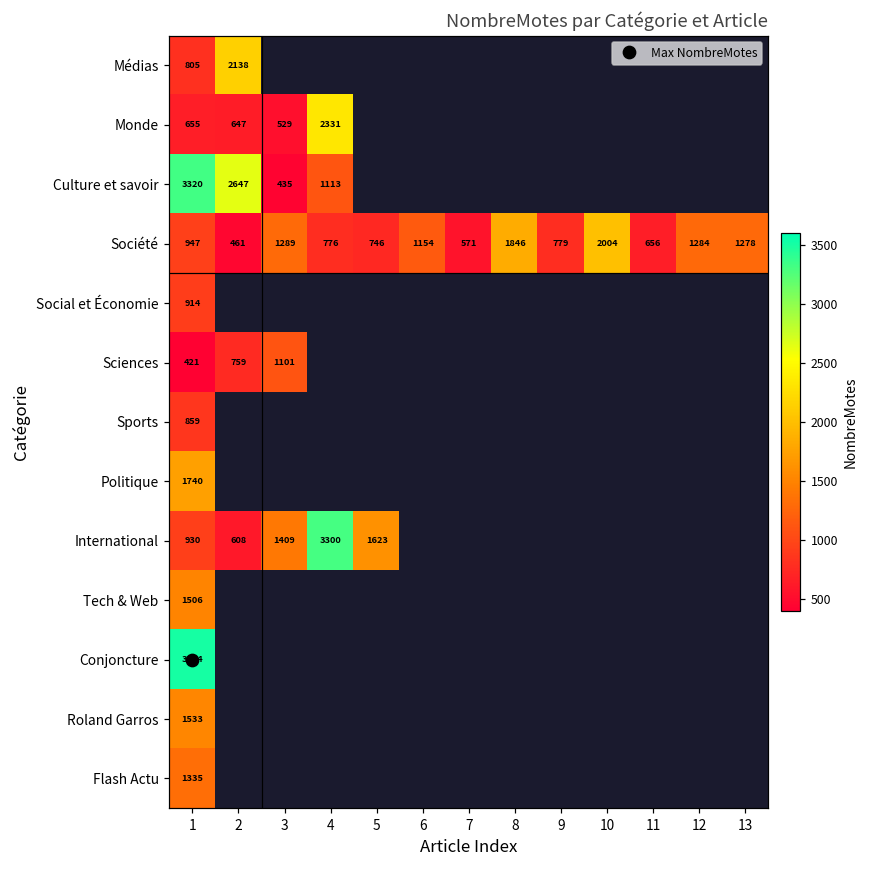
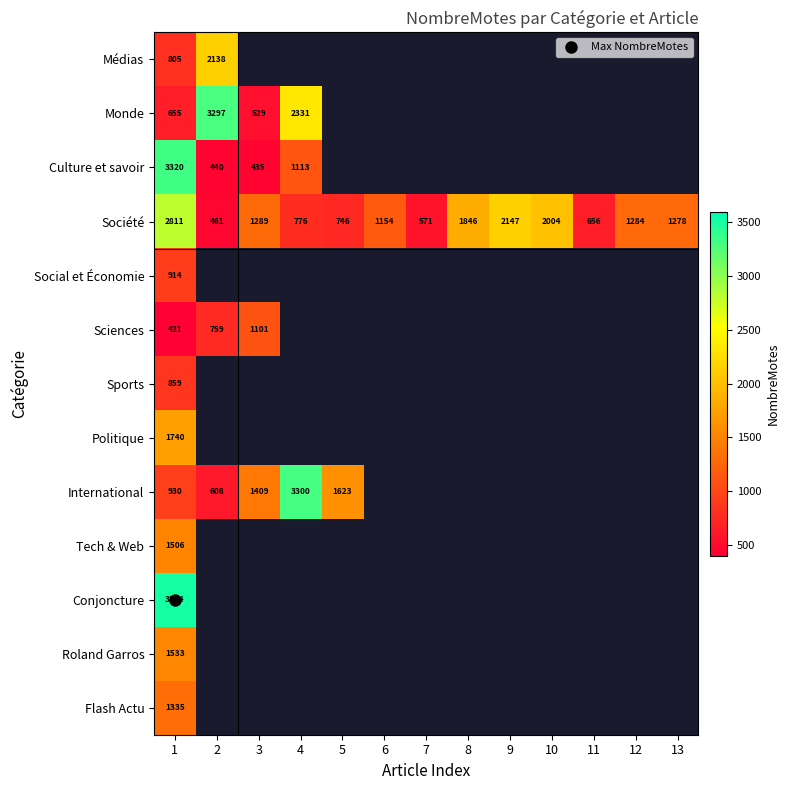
Monde, 2: 647 -> 3297
Culture et savoir, 2: 2647 -> 440
Société, 1: 947 -> 2811
Société, 9: 779 -> 2147
